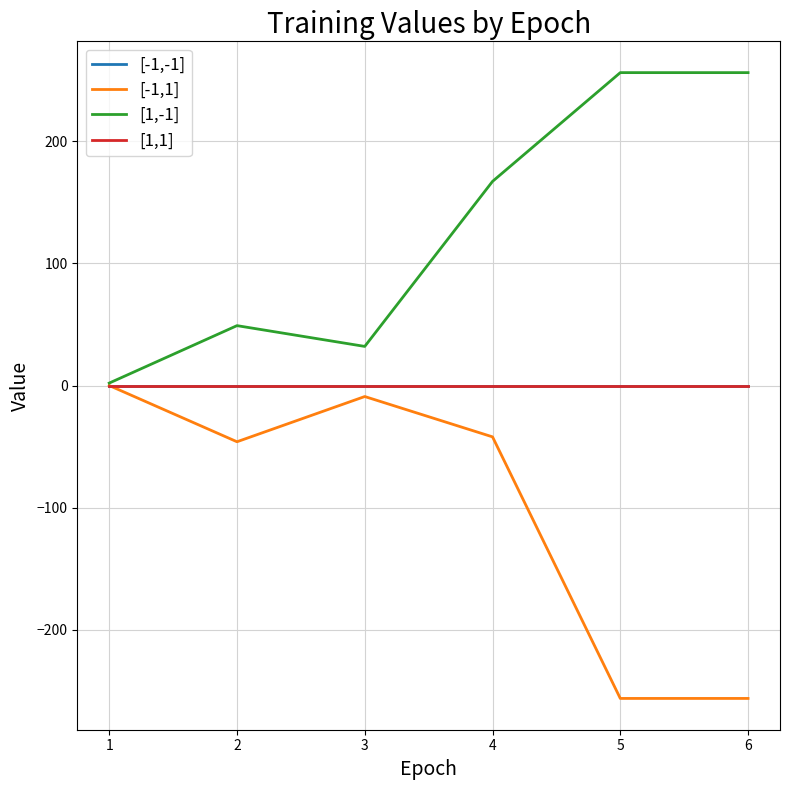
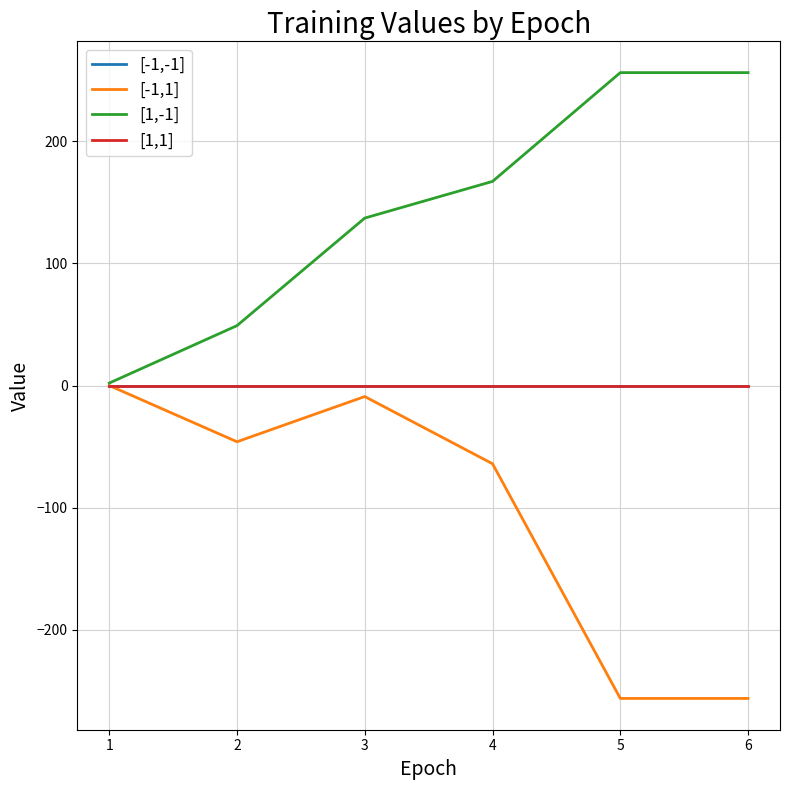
[1,-1], 3: 32 -> 137
[-1,1], 4: -42 -> -64
